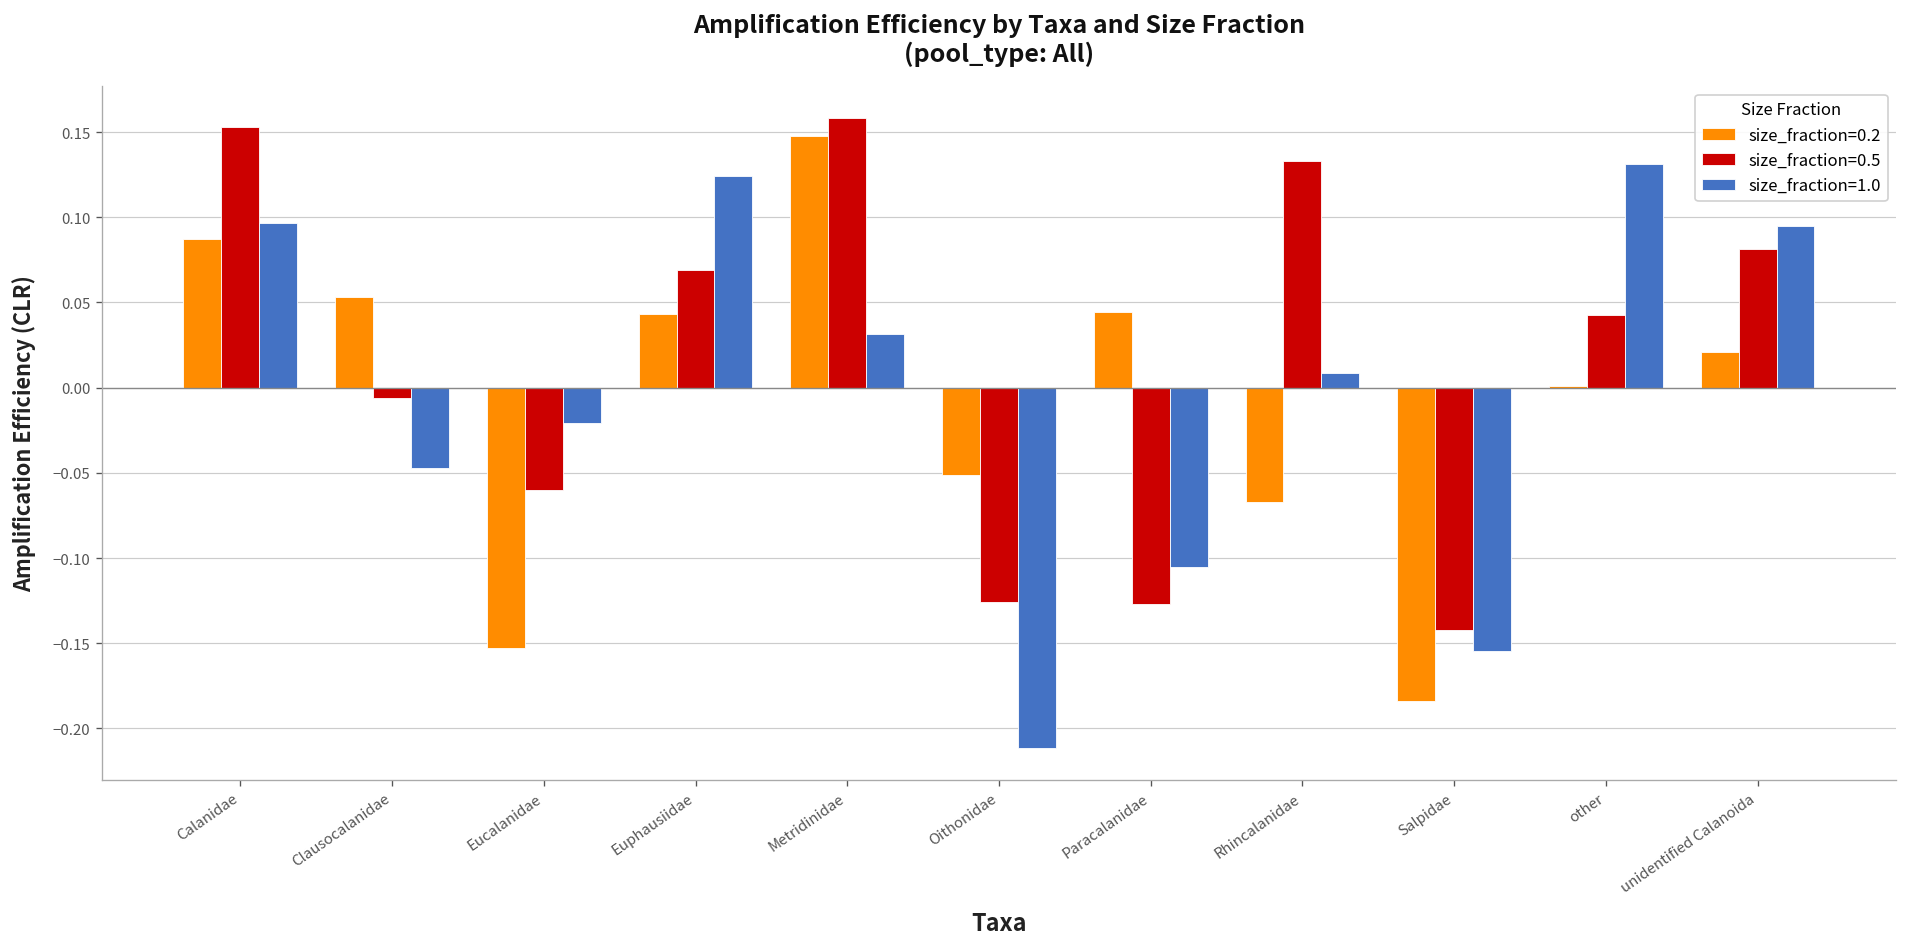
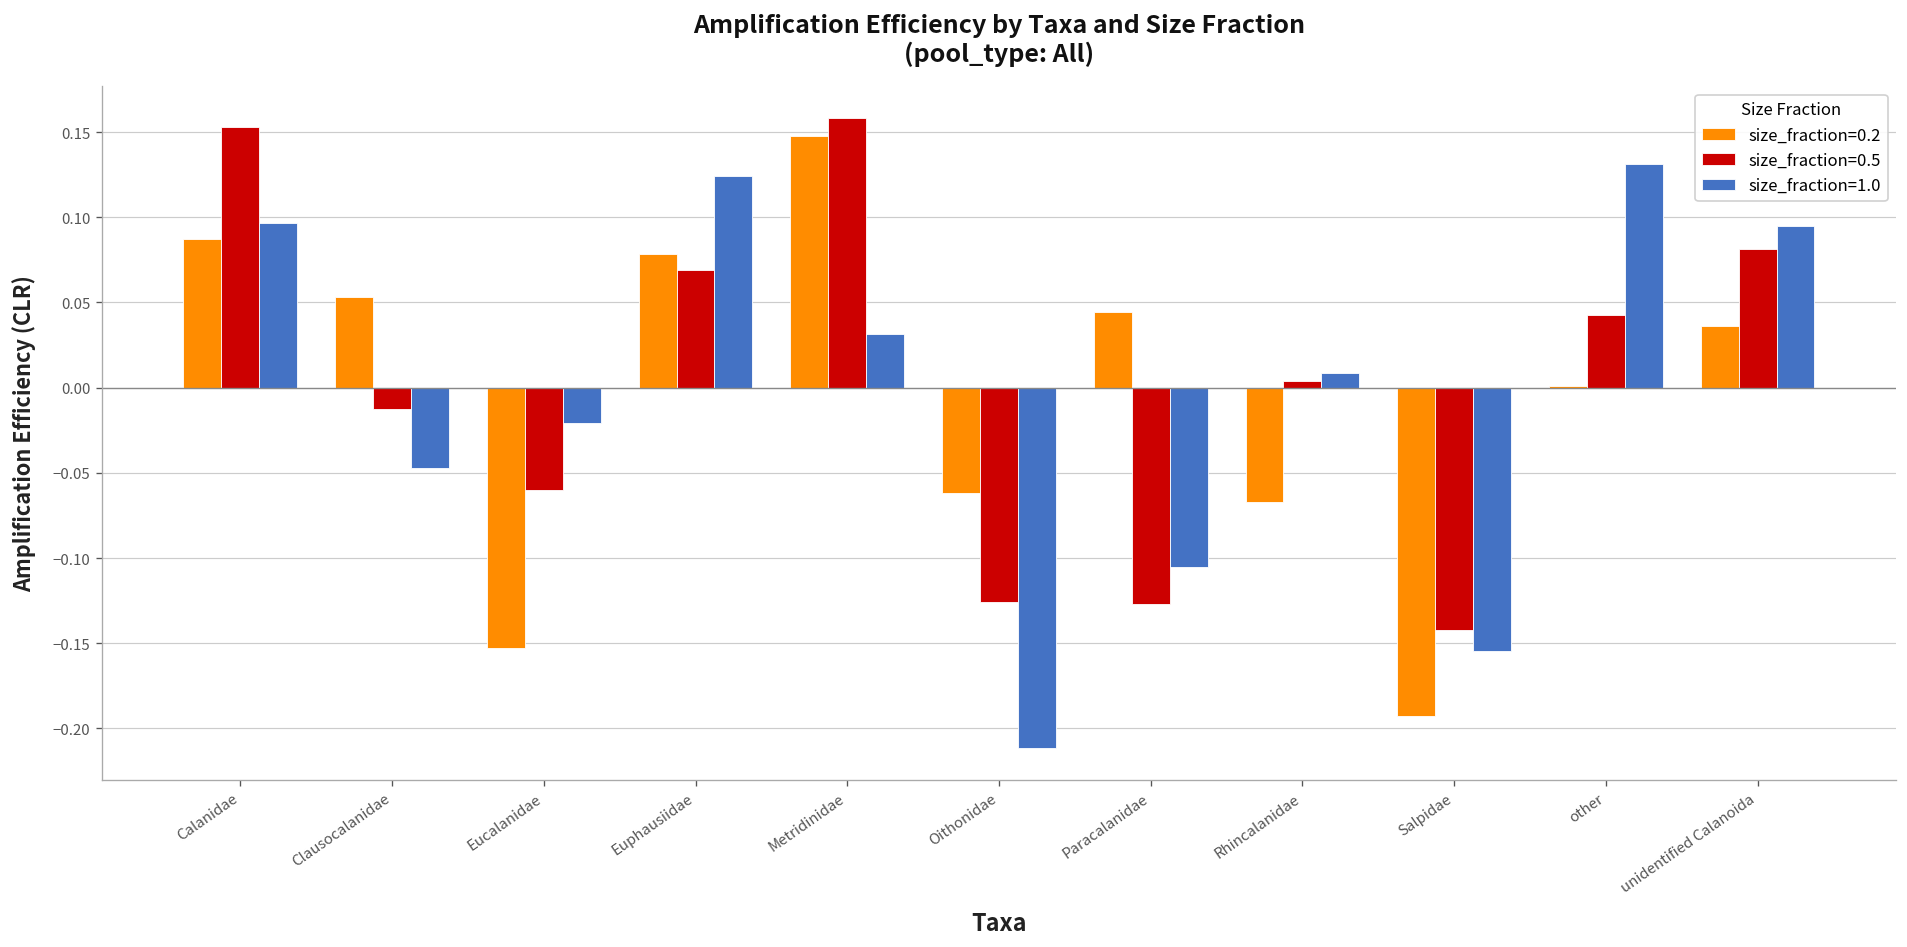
size_fraction=0.5, Clausocalanidae: -0.006 -> -0.012
size_fraction=0.2, Euphausiidae: 0.044 -> 0.079
size_fraction=0.2, Oithonidae: -0.051 -> -0.062
size_fraction=0.5, Rhincalanidae: 0.133 -> 0.004
size_fraction=0.2, Salpidae: -0.184 -> -0.193
size_fraction=0.2, unidentified Calanoida: 0.021 -> 0.036
